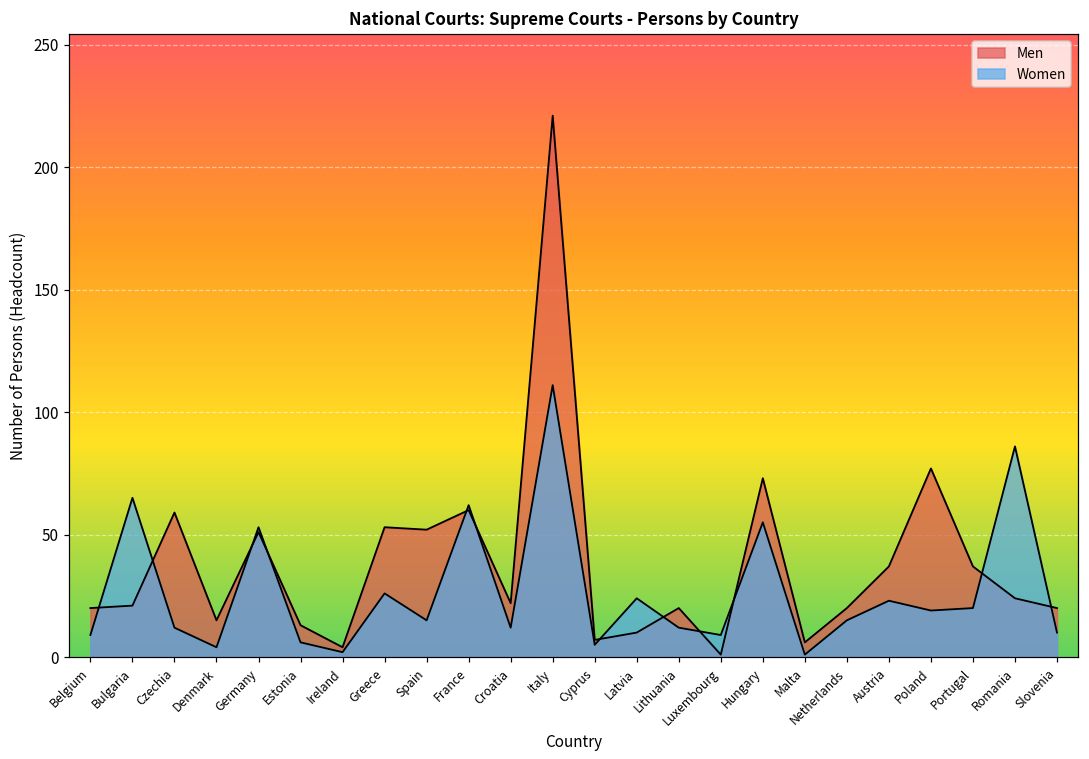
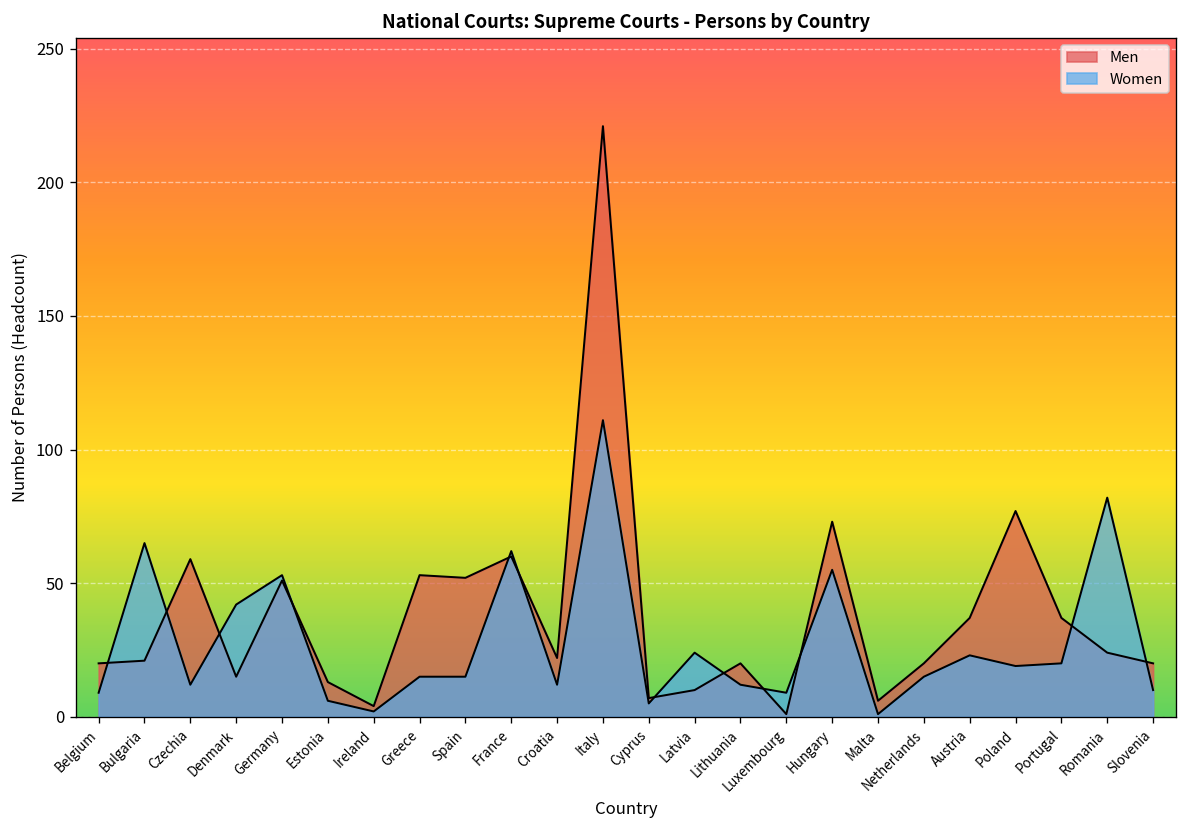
Women, Denmark: 4 -> 42
Women, Greece: 26 -> 15
Women, Romania: 86 -> 82
